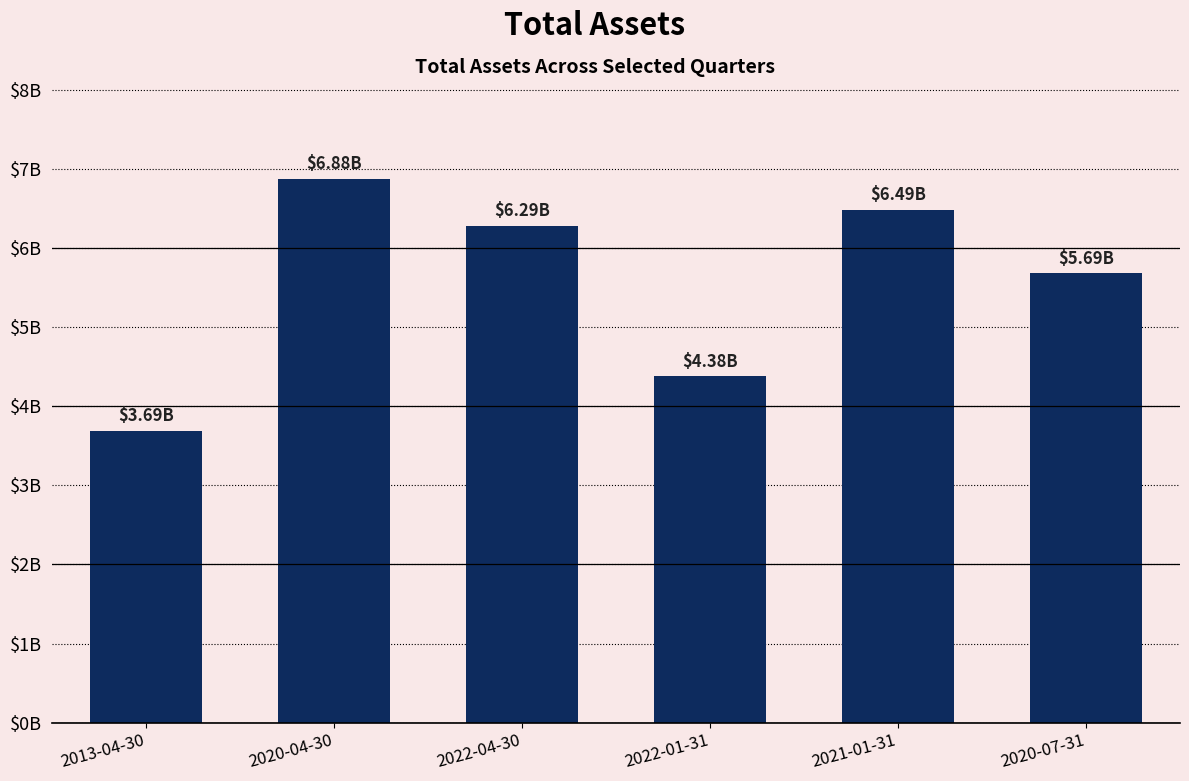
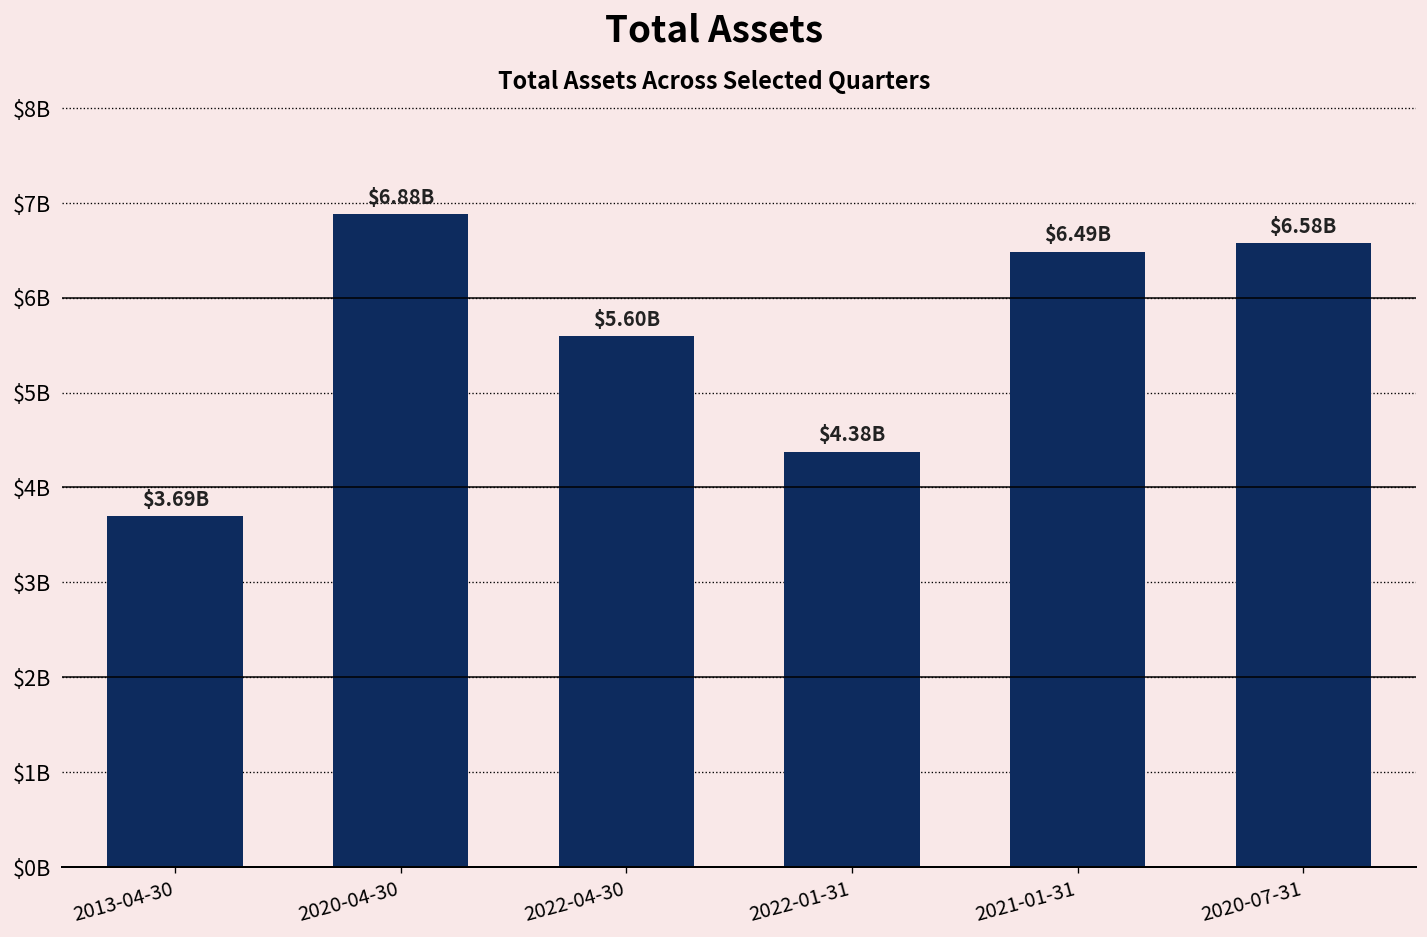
2022-04-30: $6.29B -> $5.60B
2020-07-31: $5.69B -> $6.58B
